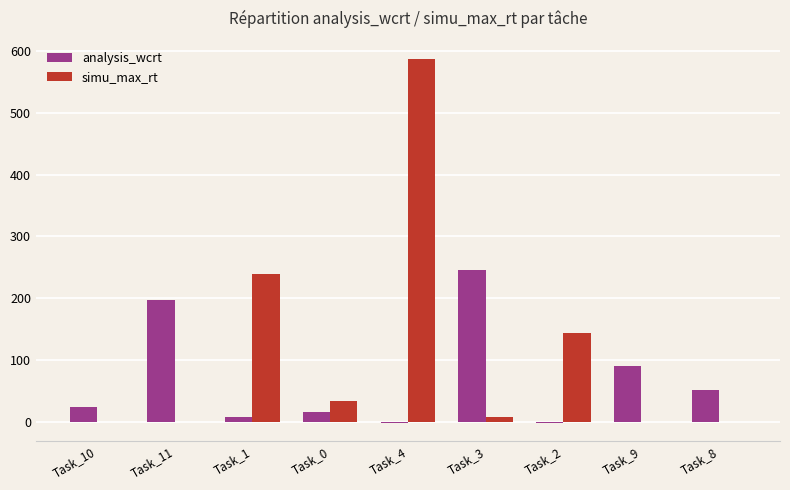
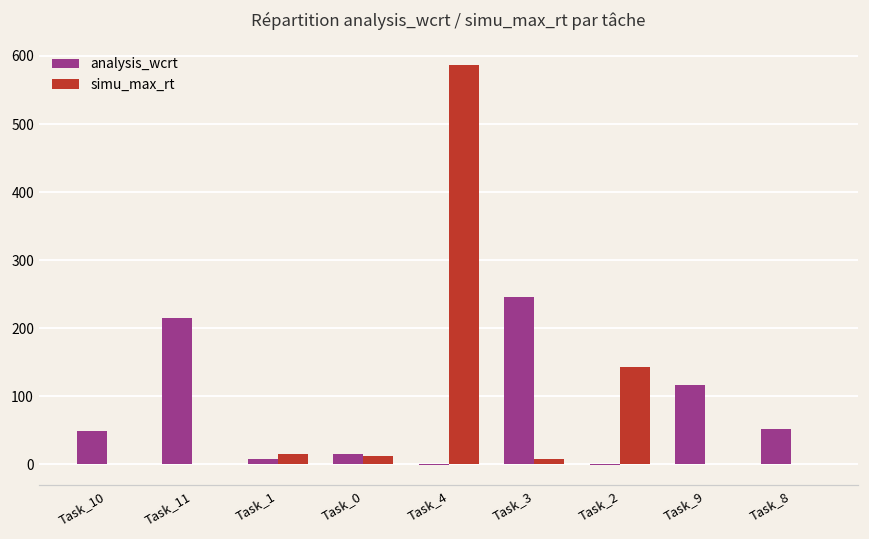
analysis_wcrt, Task_10: 30 -> 50
analysis_wcrt, Task_11: 200 -> 220
simu_max_rt, Task_1: 240 -> 20
simu_max_rt, Task_0: 30 -> 10
analysis_wcrt, Task_9: 90 -> 120
